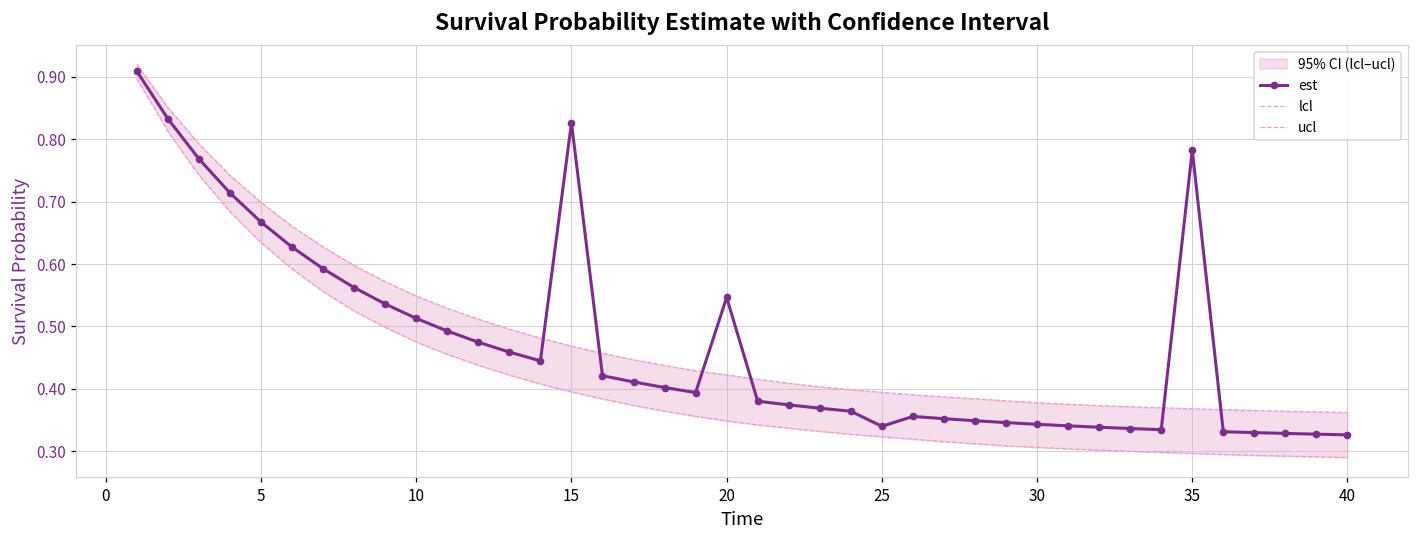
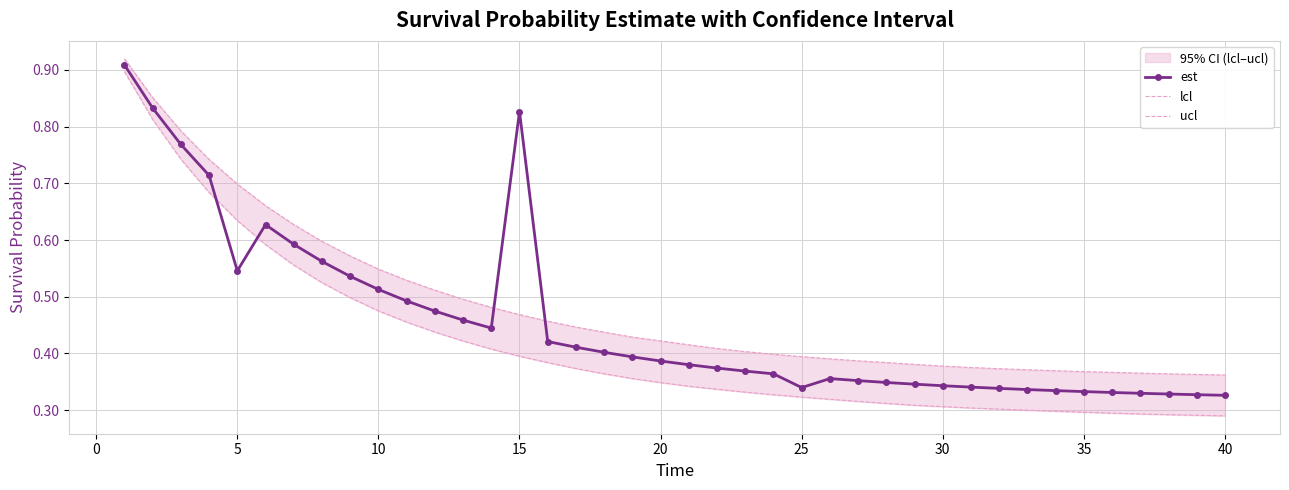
est, 5: 0.67 -> 0.55
est, 20: 0.55 -> 0.39
est, 35: 0.78 -> 0.33
